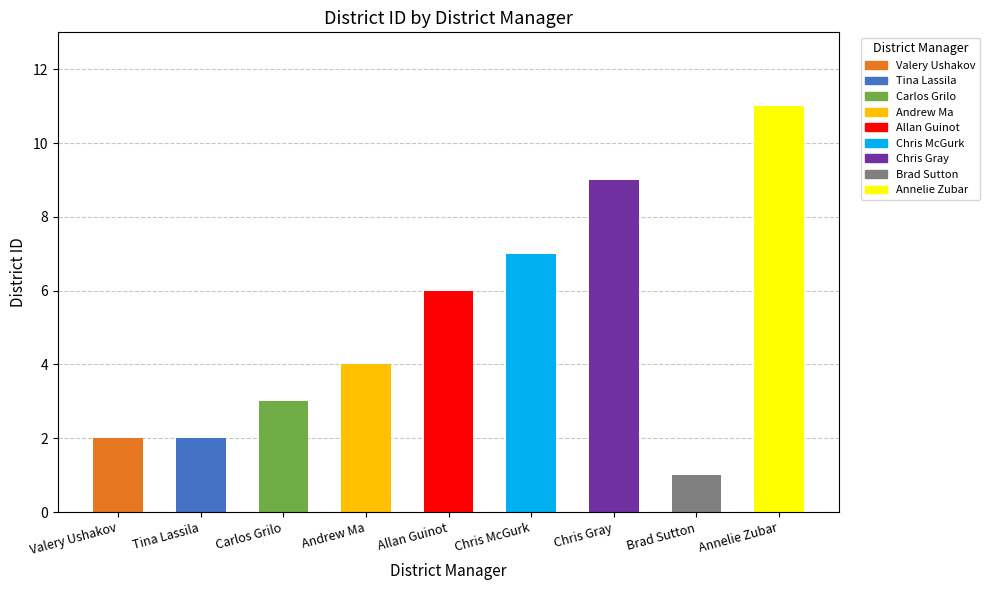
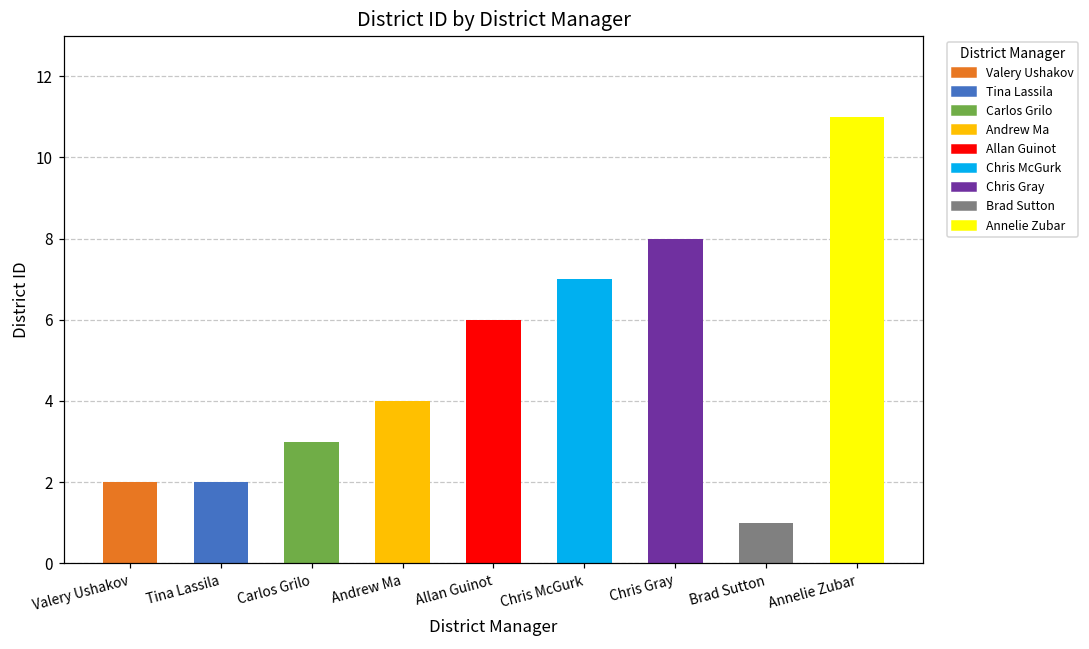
Chris Gray: 9 -> 8
